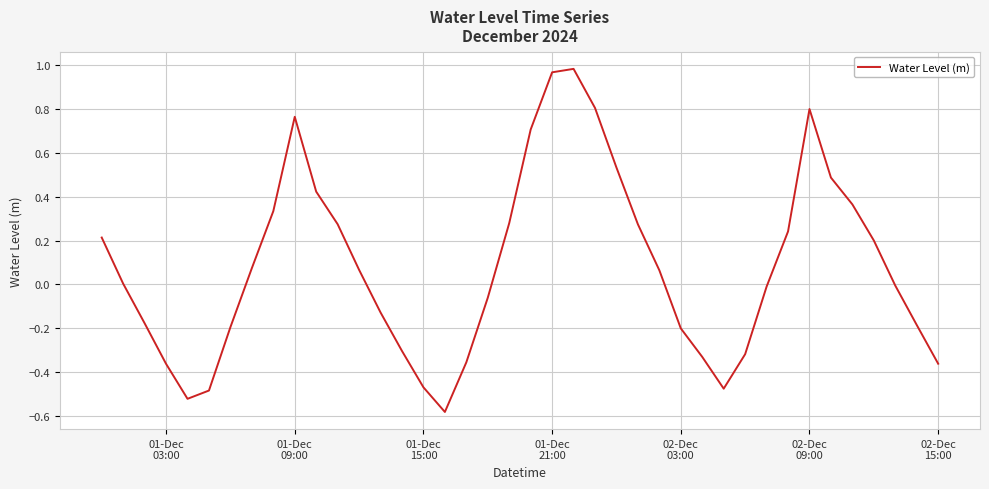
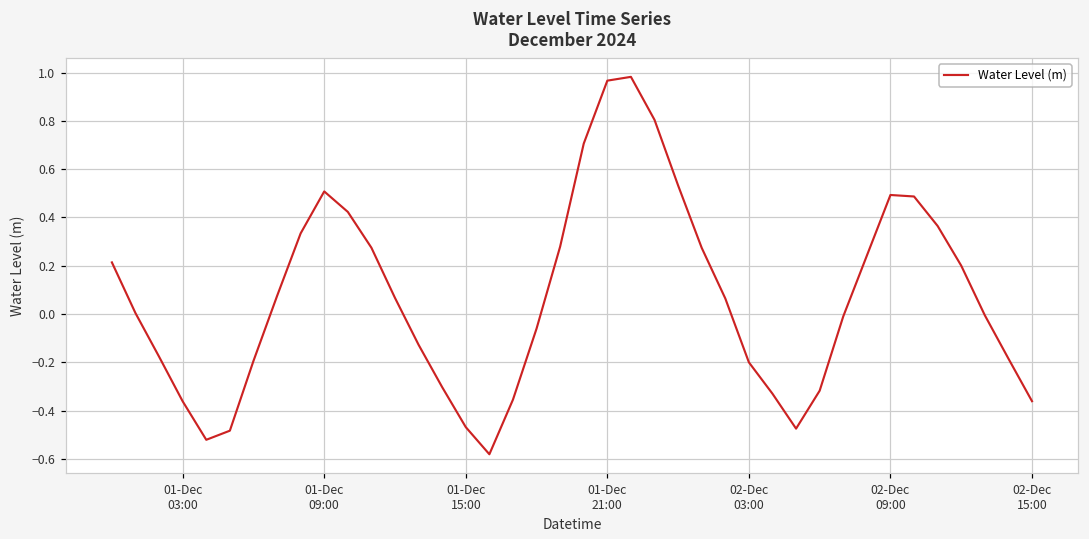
01-Dec 09:00: 0.76 -> 0.51
02-Dec 09:00: 0.80 -> 0.49
